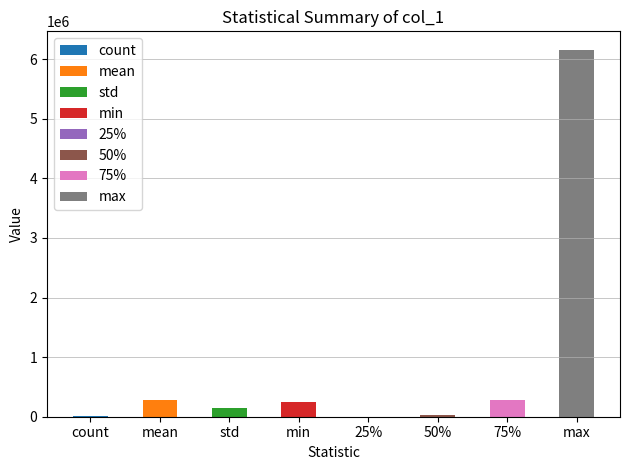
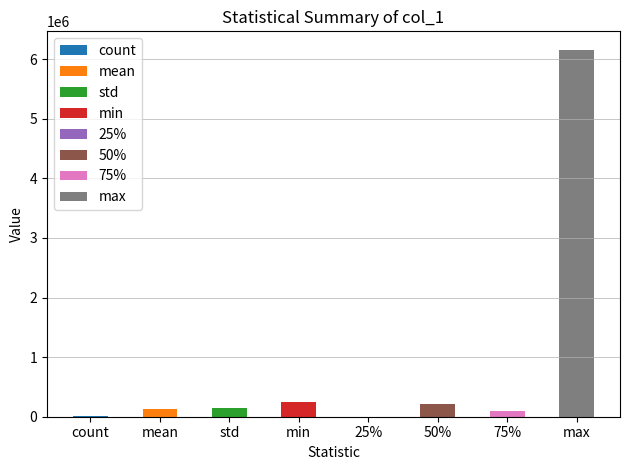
mean: 300000 -> 100000
50%: 0 -> 200000
75%: 300000 -> 100000
